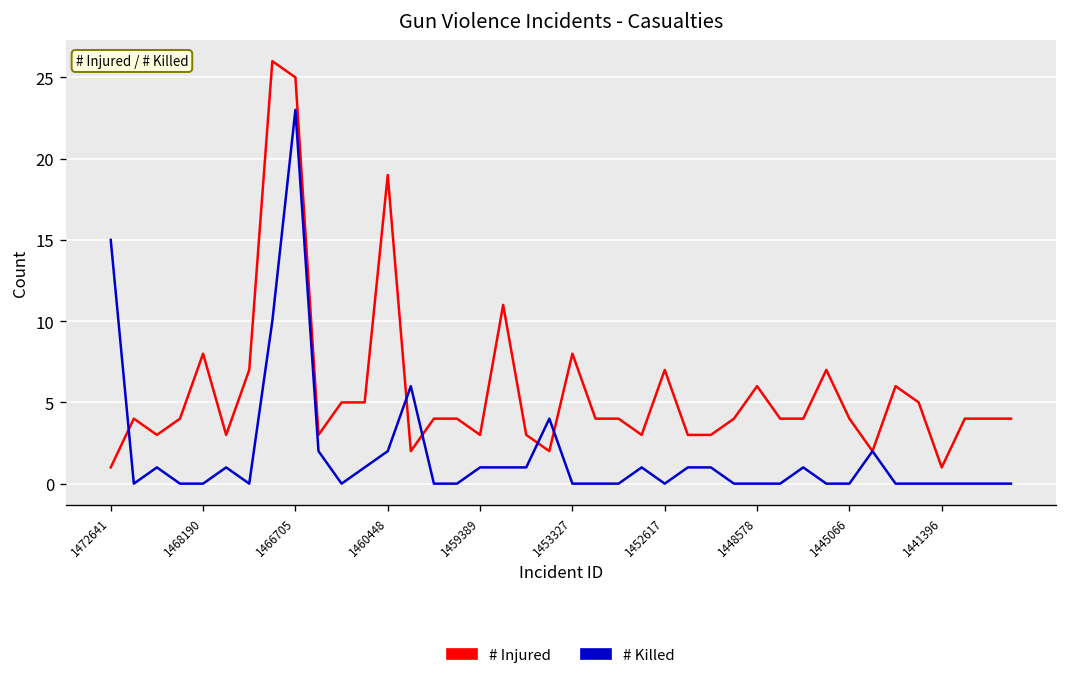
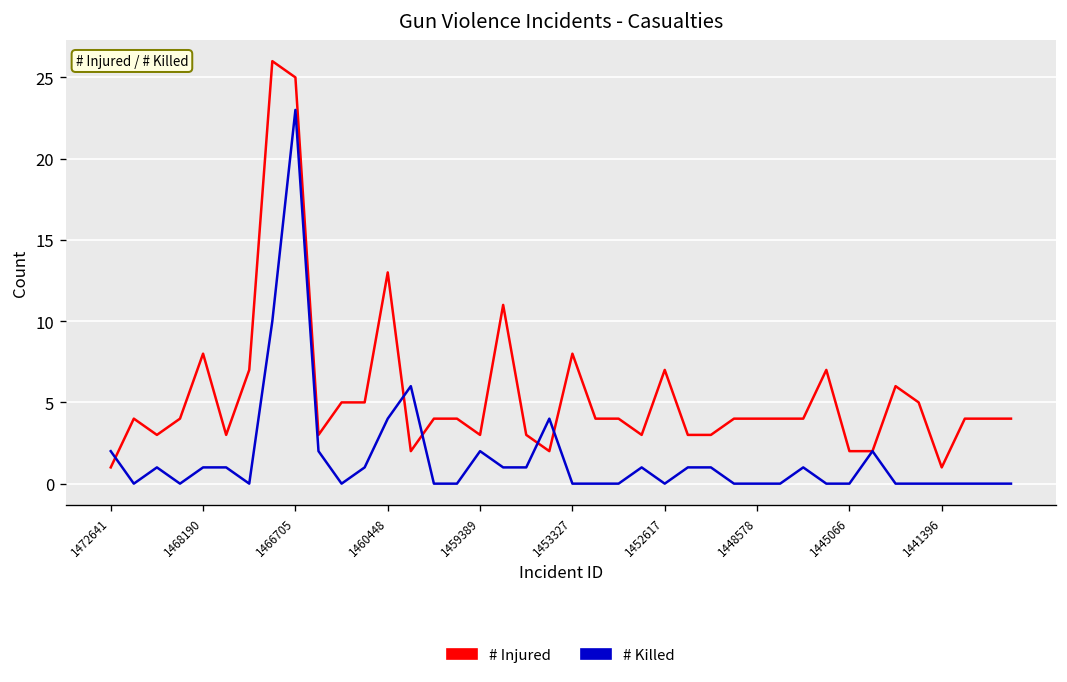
# Killed, 1472641: 15 -> 2
# Killed, 1468190: 0 -> 1
# Injured, 1460448: 19 -> 13
# Killed, 1460448: 2 -> 4
# Killed, 1459389: 1 -> 2
# Injured, 1448578: 6 -> 4
# Injured, 1445066: 4 -> 2
